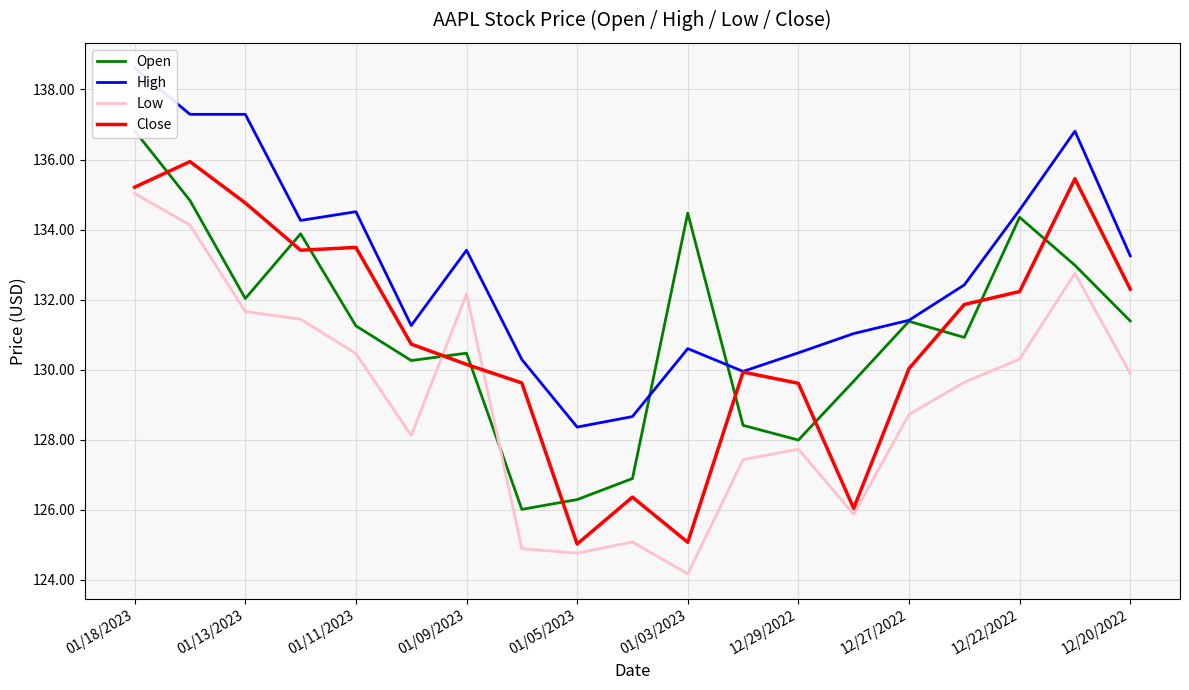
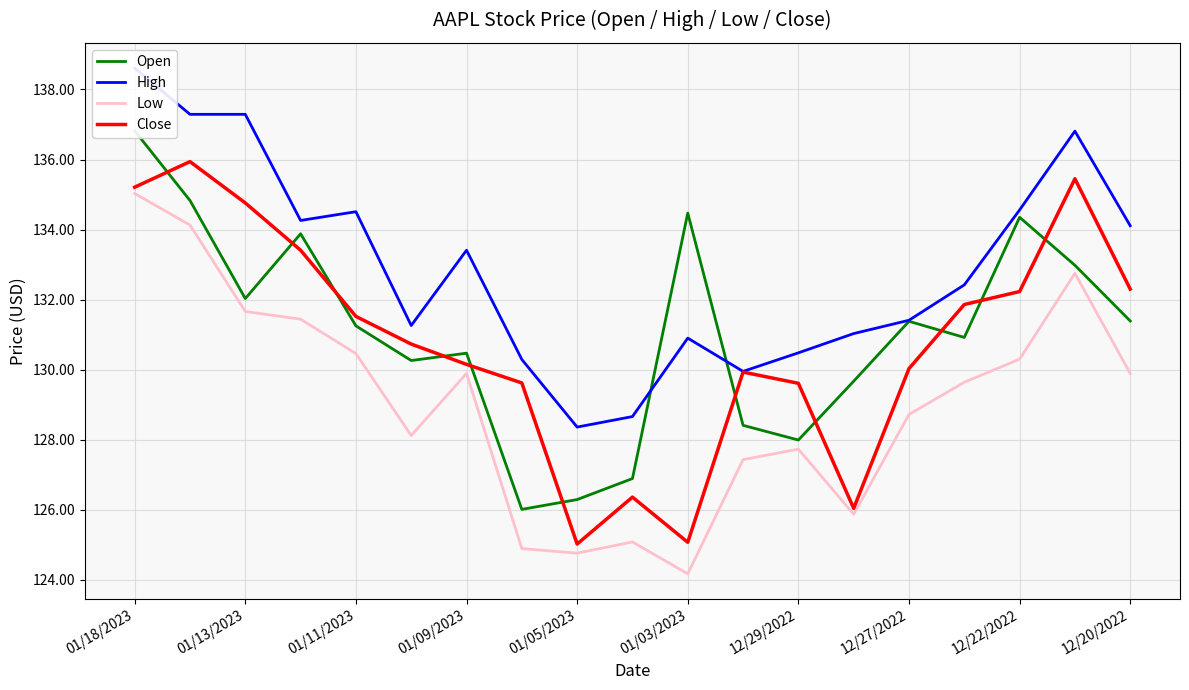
Close, 01/11/2023: 133.5 -> 131.5
Low, 01/09/2023: 132.2 -> 129.9
High, 01/03/2023: 130.6 -> 130.9
High, 12/20/2022: 133.3 -> 134.1
